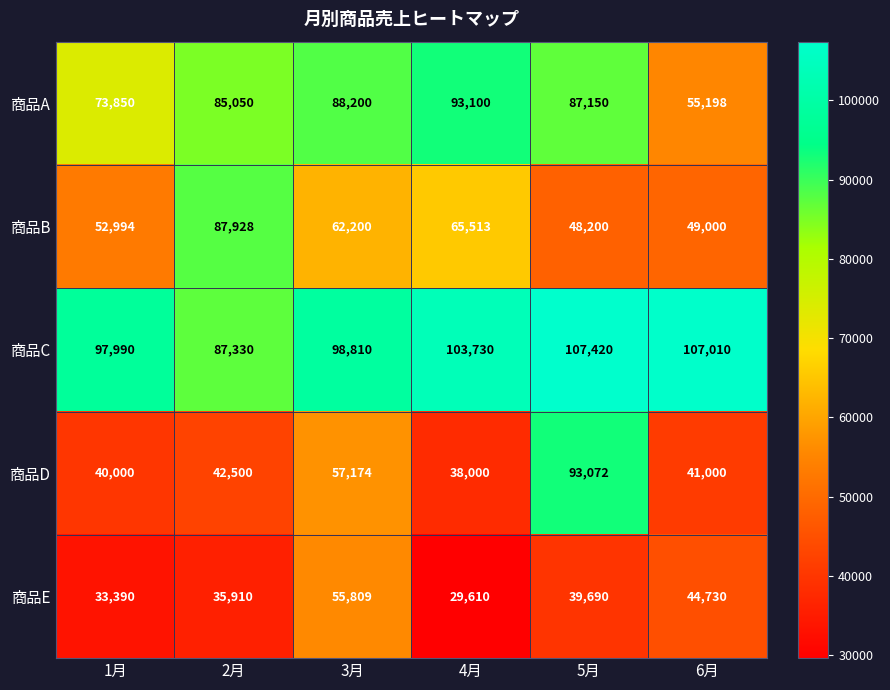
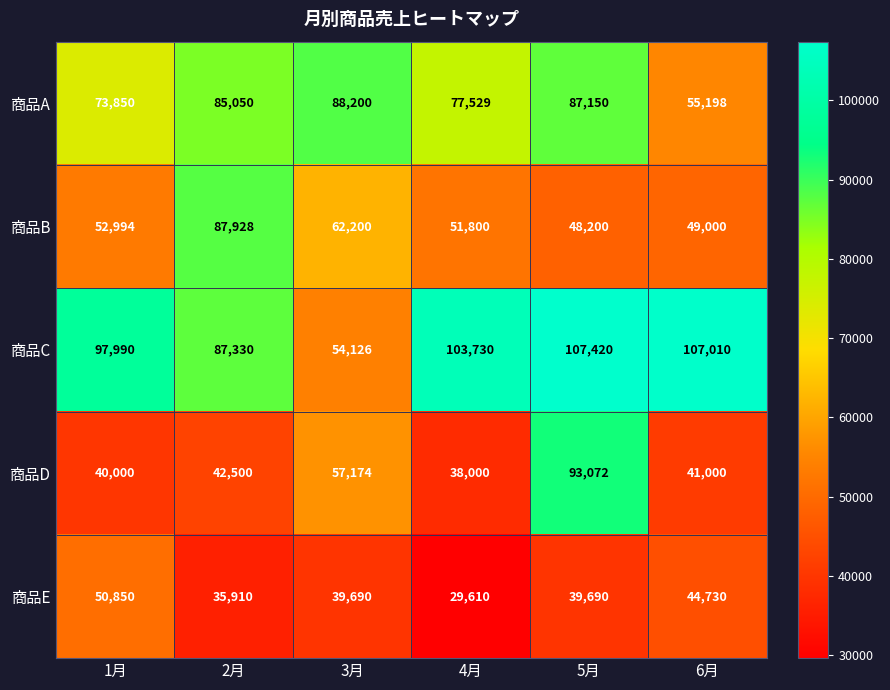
商品A, 4月: 93,100 -> 77,529
商品B, 4月: 65,513 -> 51,800
商品C, 3月: 98,810 -> 54,126
商品E, 1月: 33,390 -> 50,850
商品E, 3月: 55,809 -> 39,690
